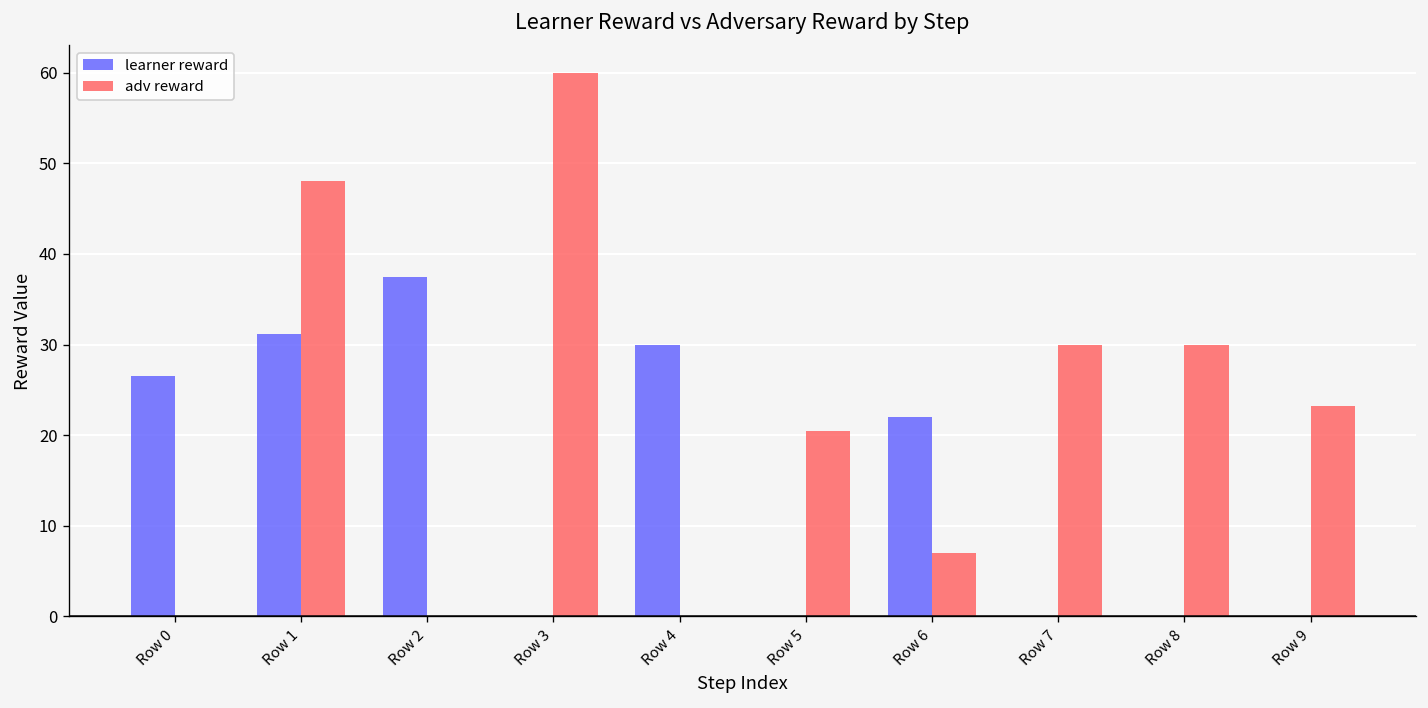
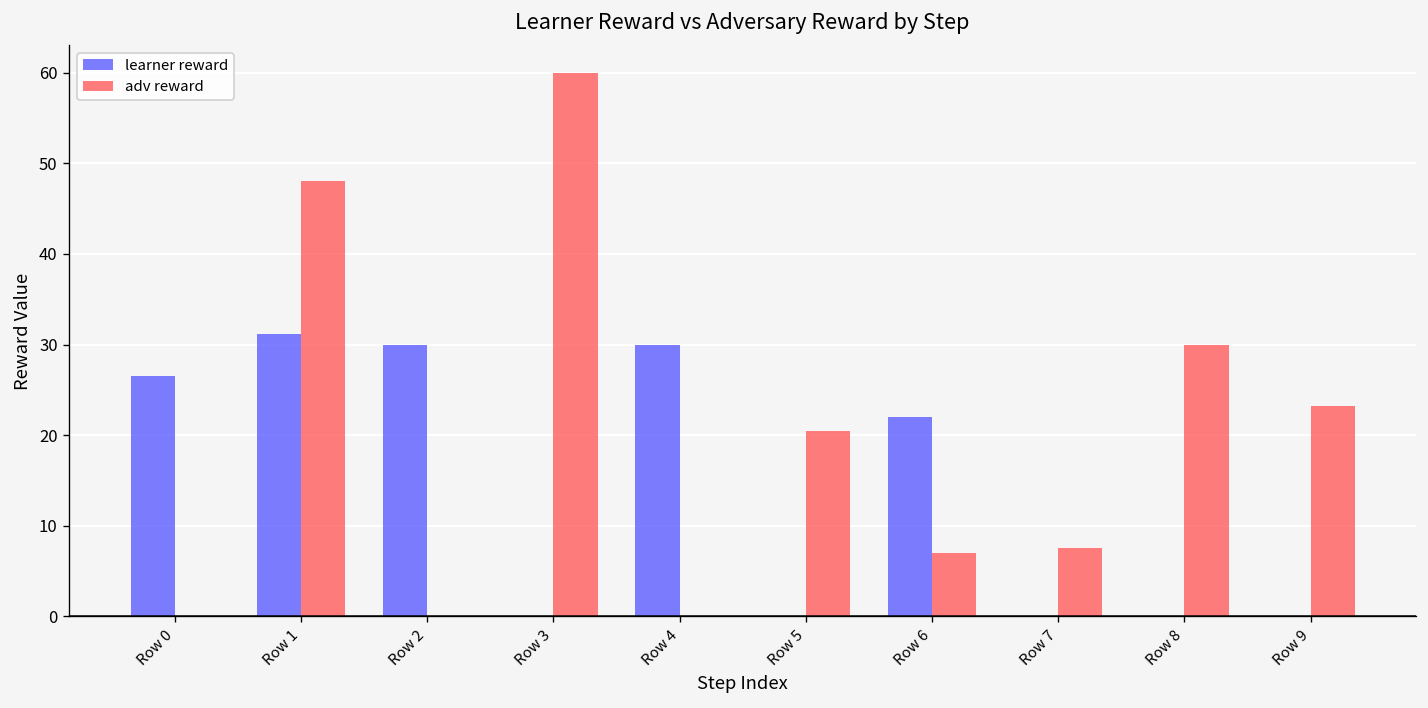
learner reward, Row 2: 38 -> 30
adv reward, Row 7: 30 -> 8
